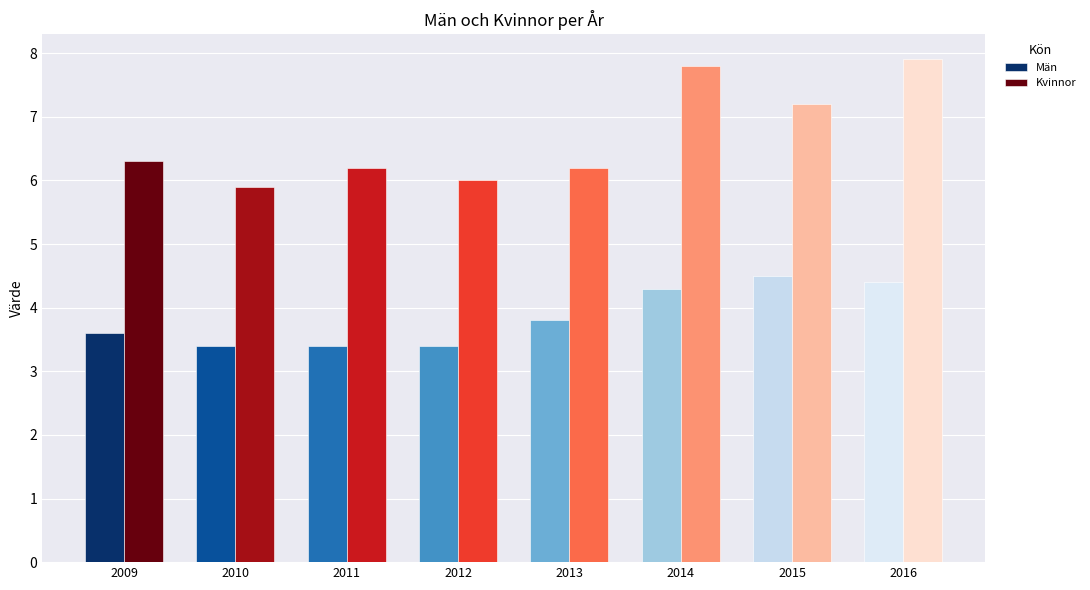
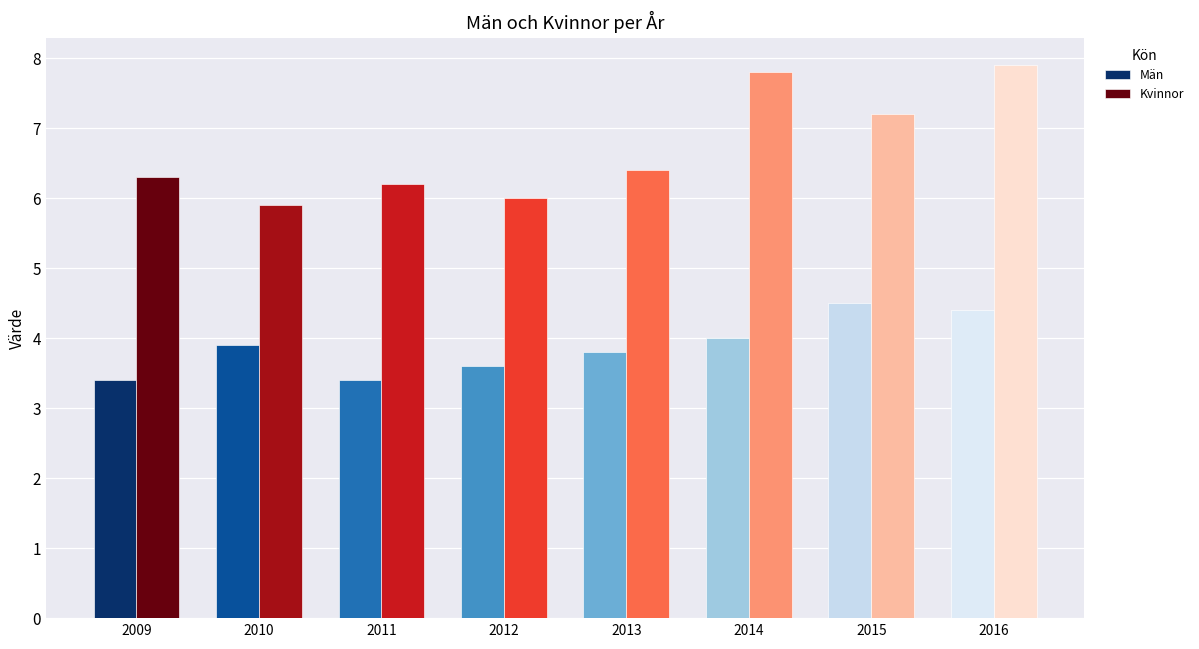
Män, 2009: 3.6 -> 3.4
Män, 2010: 3.4 -> 3.9
Män, 2012: 3.4 -> 3.6
Kvinnor, 2013: 6.2 -> 6.4
Män, 2014: 4.3 -> 4.0
